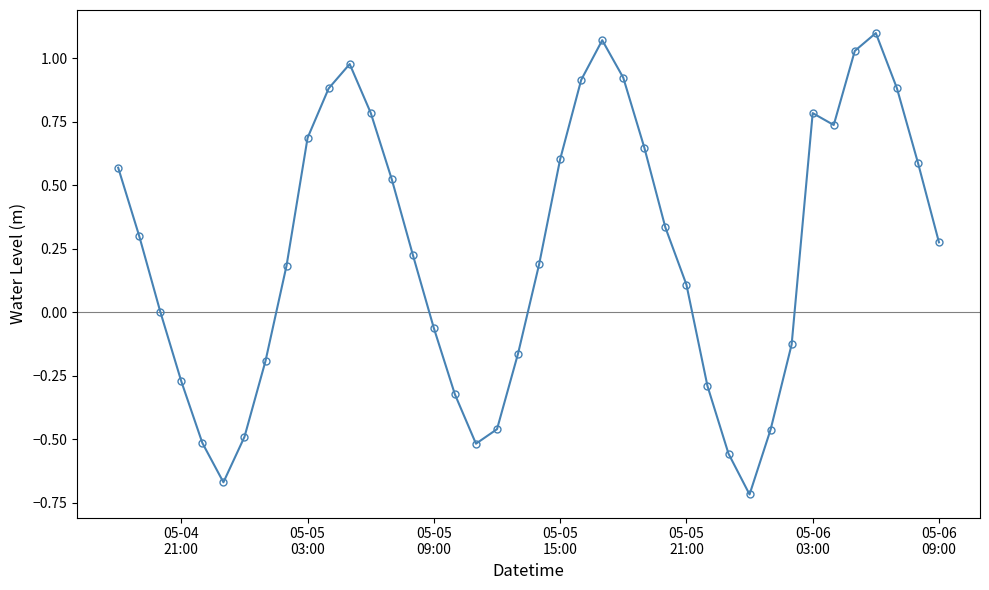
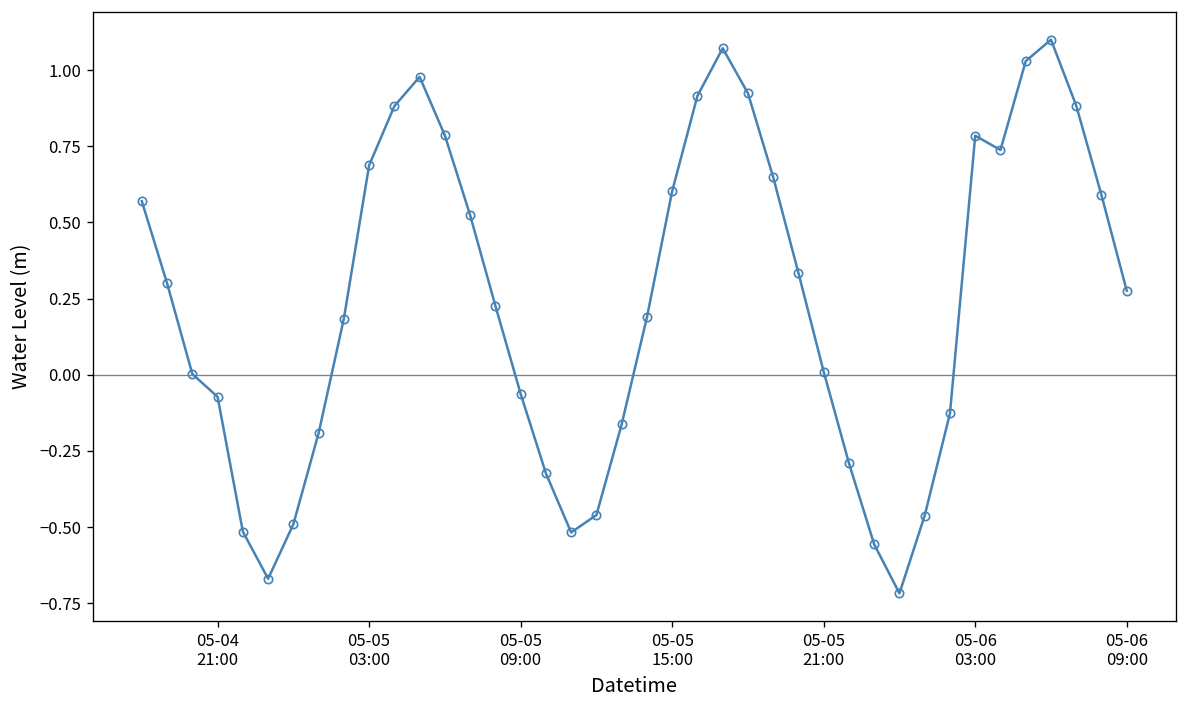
05-04 21:00: -0.27 -> -0.07
05-05 21:00: 0.11 -> 0.01
